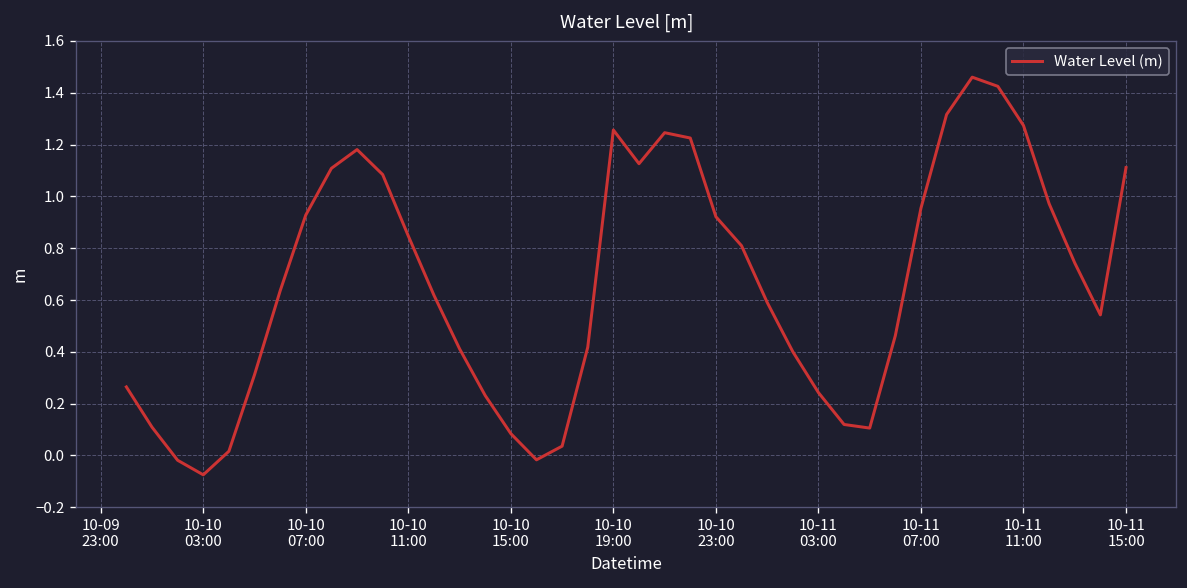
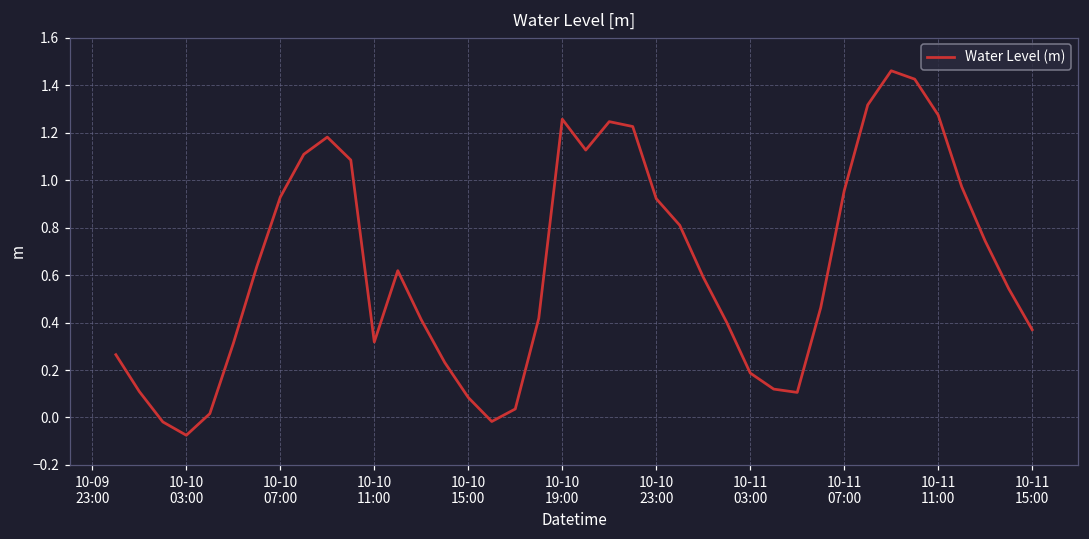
10-10 11:00: 0.85 -> 0.32
10-11 03:00: 0.24 -> 0.19
10-11 15:00: 1.11 -> 0.37
